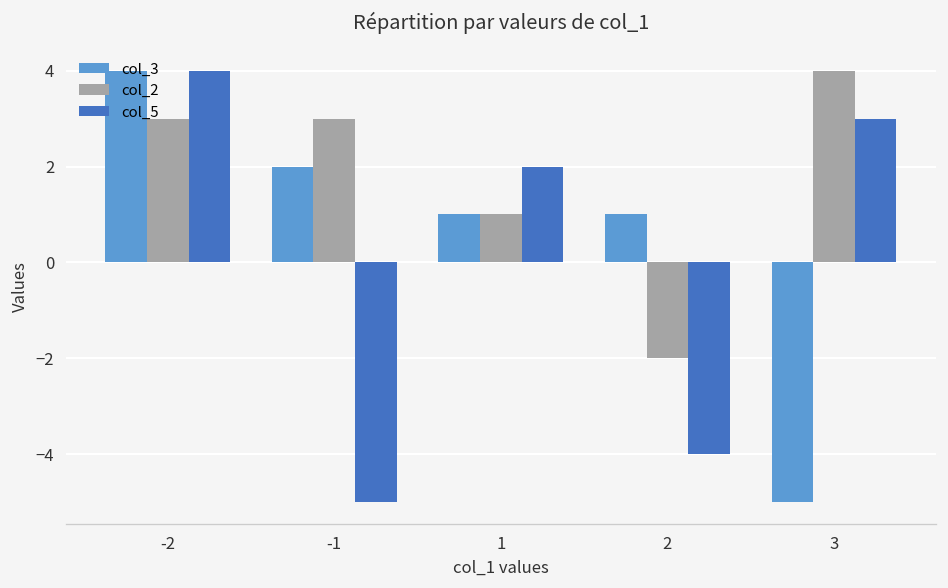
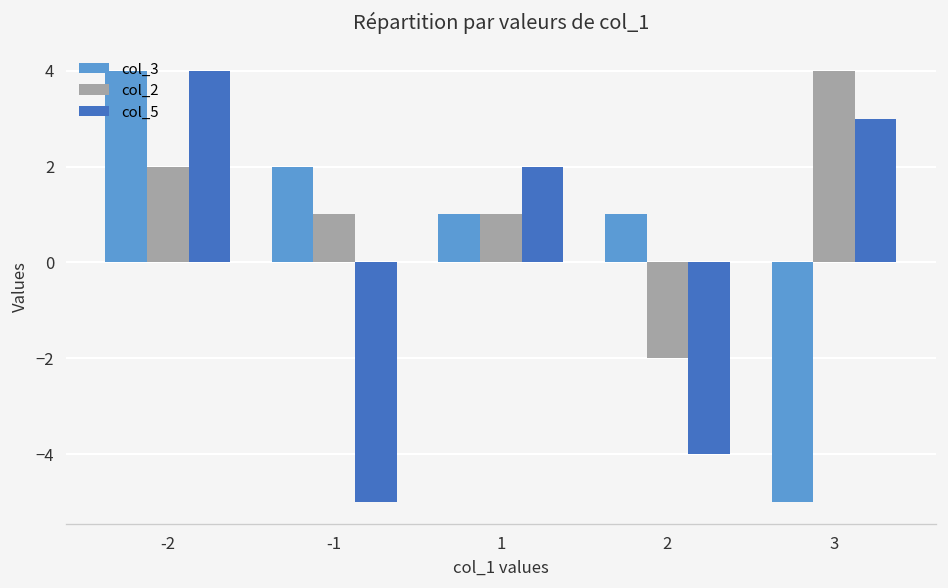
col_2, -2: 3 -> 2
col_2, -1: 3 -> 1
